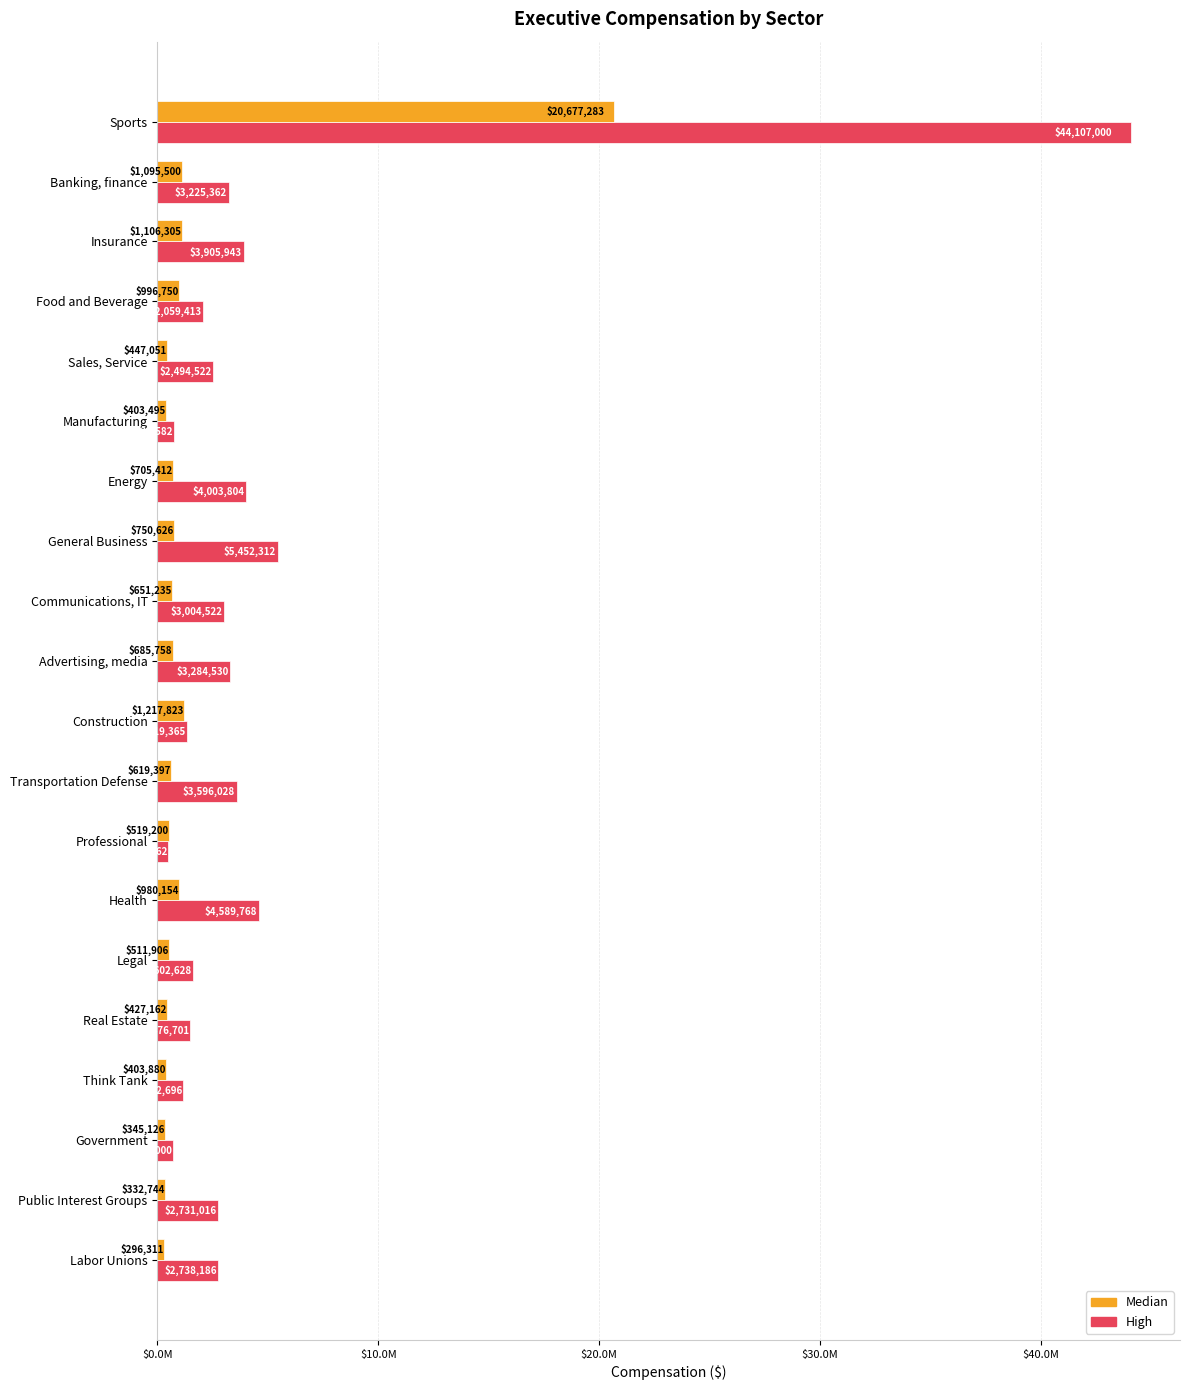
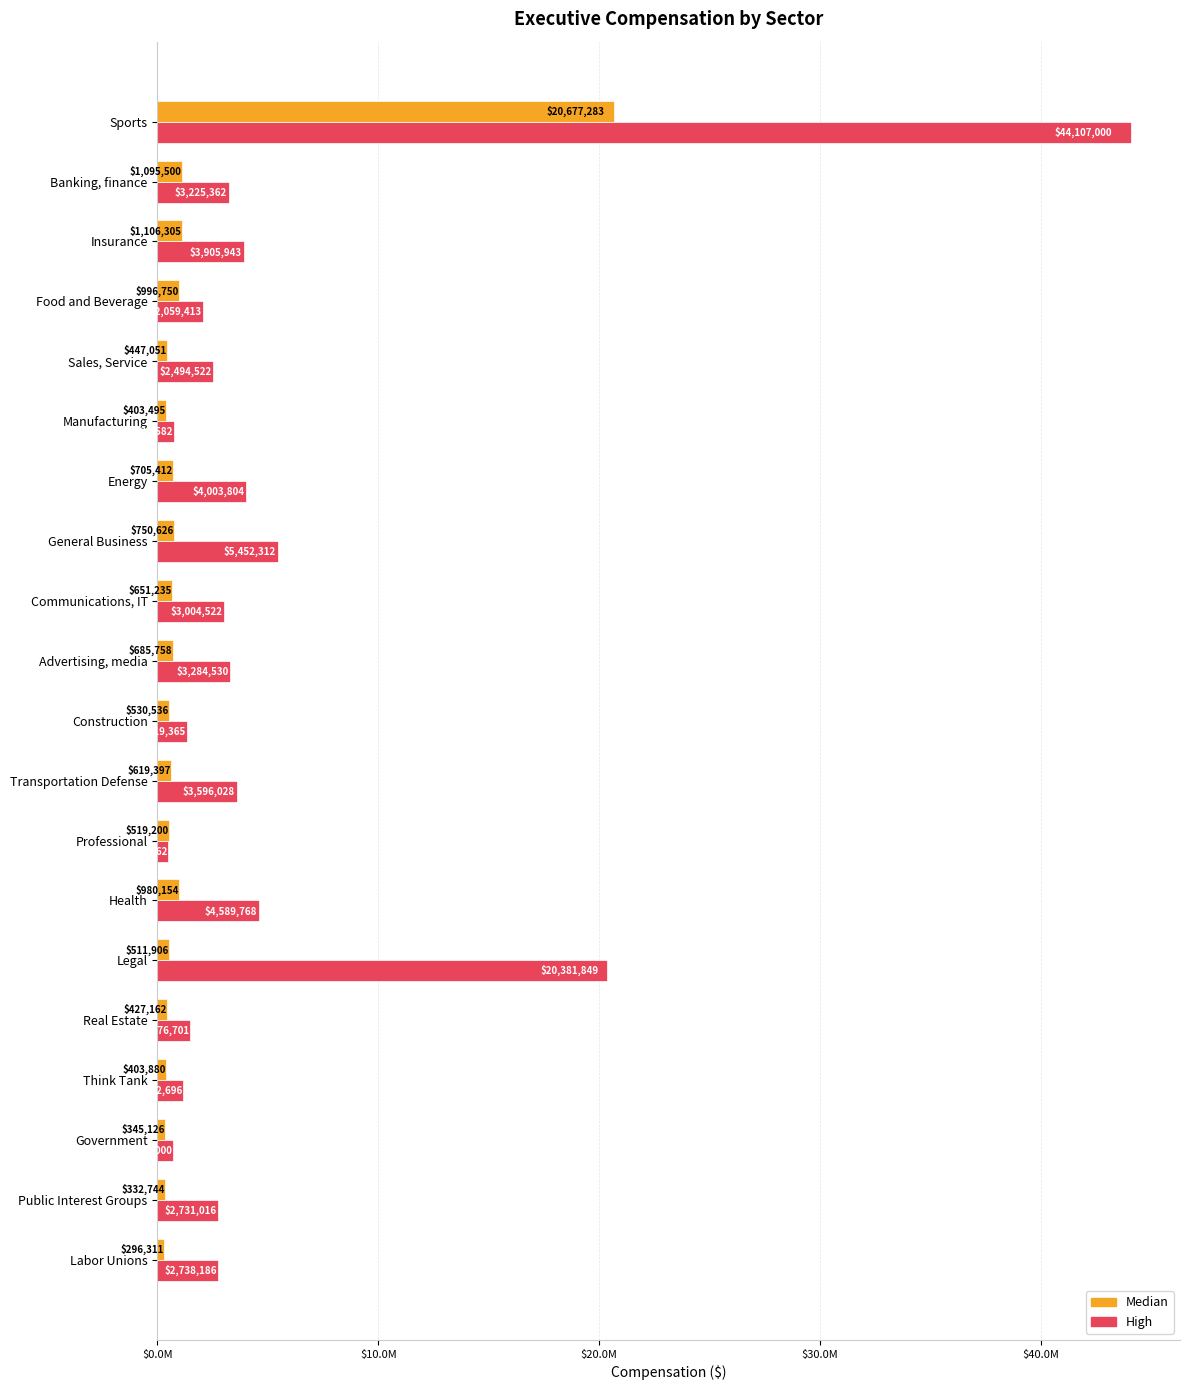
Median, Construction: $1,217,823 -> $530,536
High, Legal: $1,602,628 -> $20,381,849
